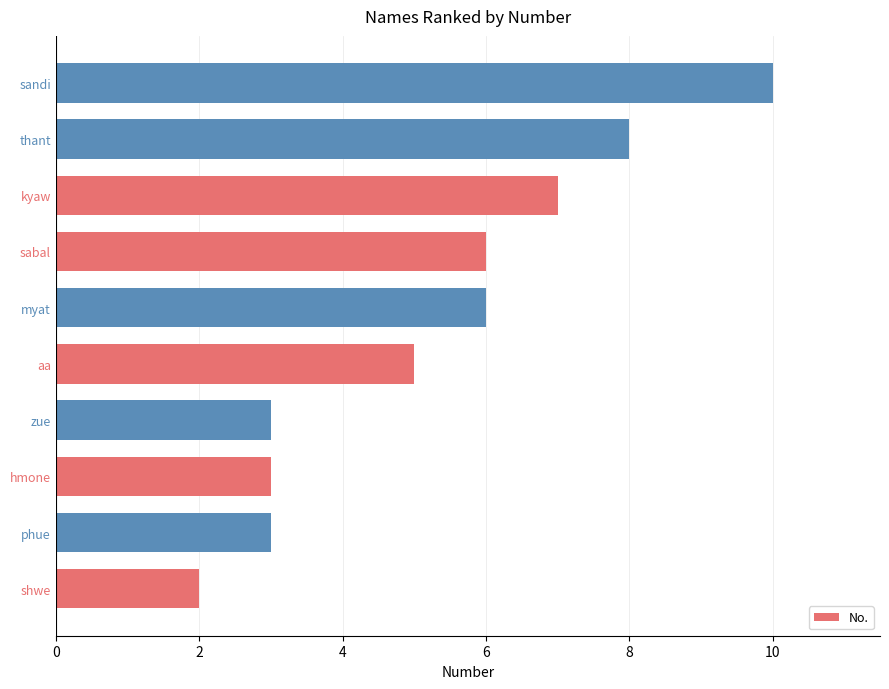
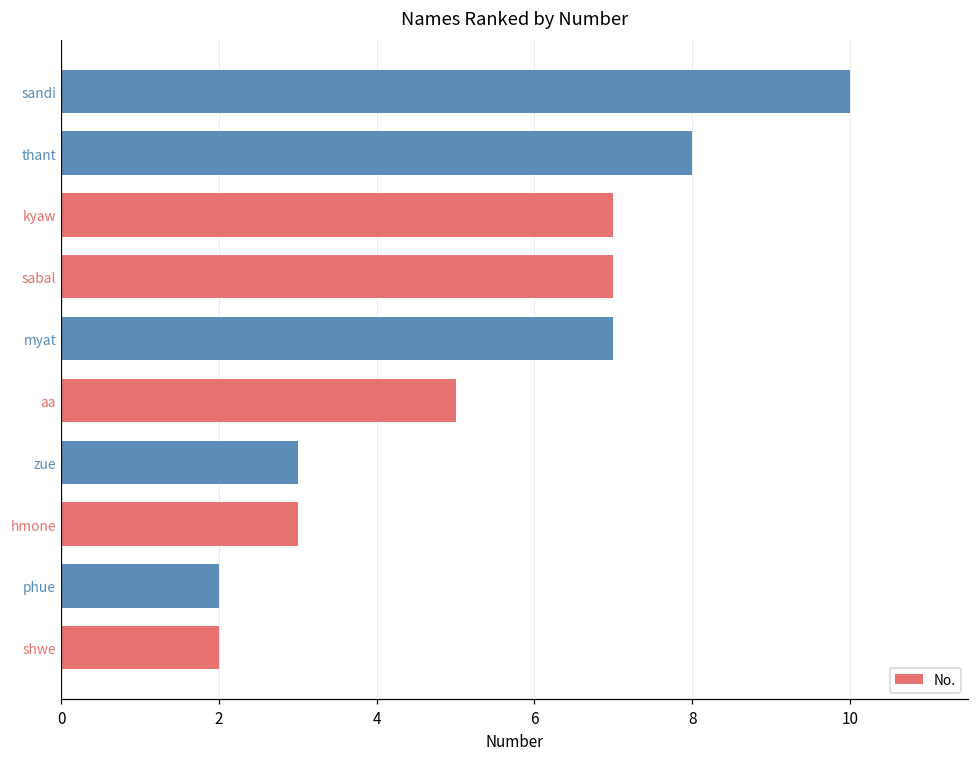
sabal: 6 -> 7
myat: 6 -> 7
phue: 3 -> 2
